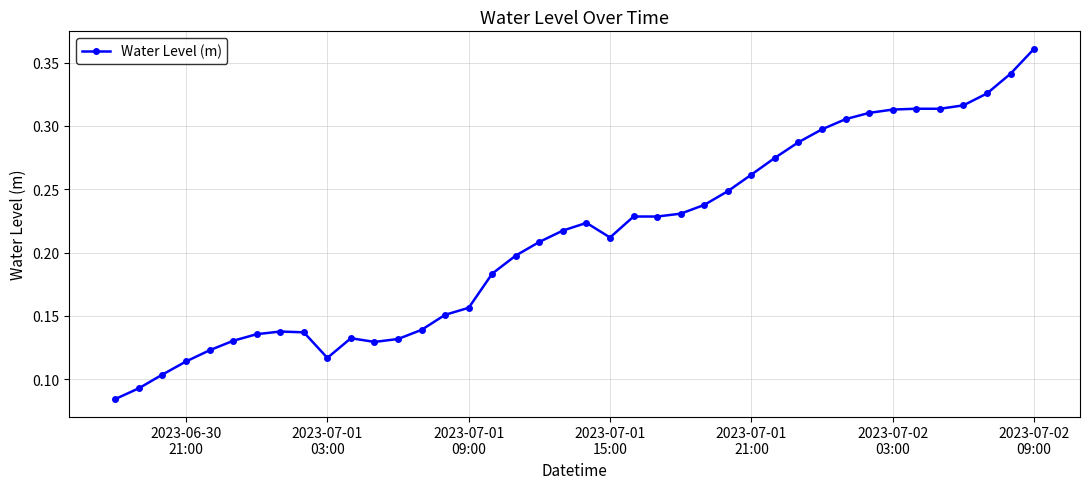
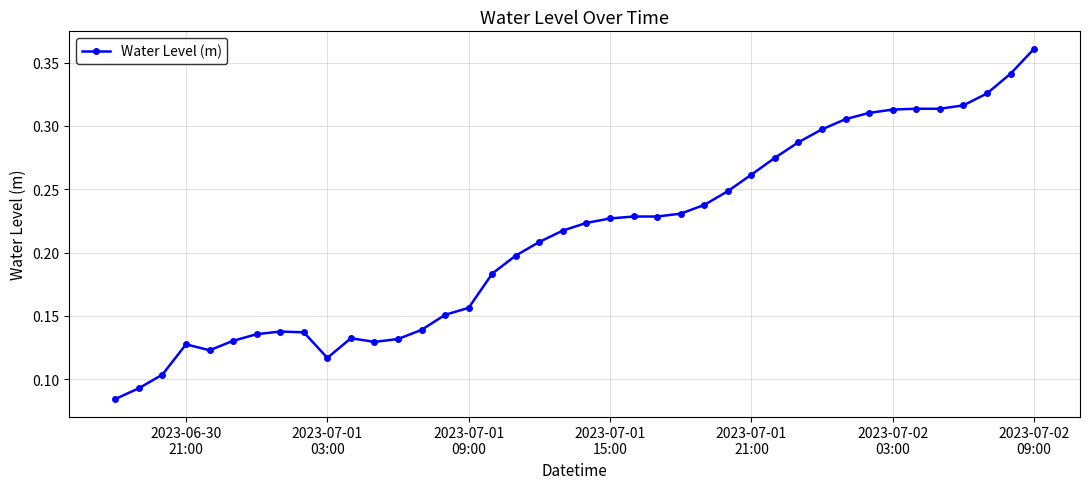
2023-06-30 21:00: 0.114 -> 0.127
2023-07-01 15:00: 0.212 -> 0.227
